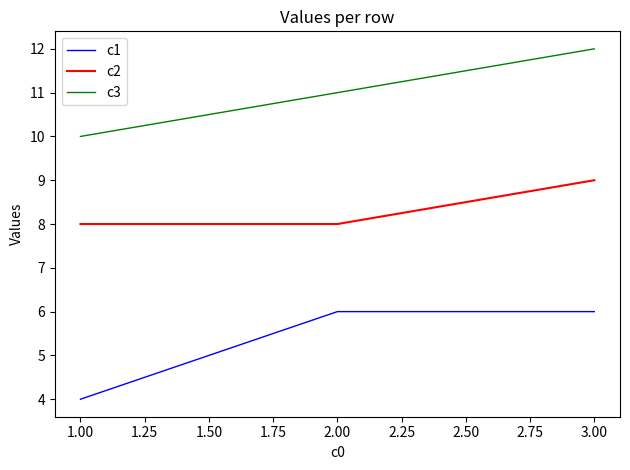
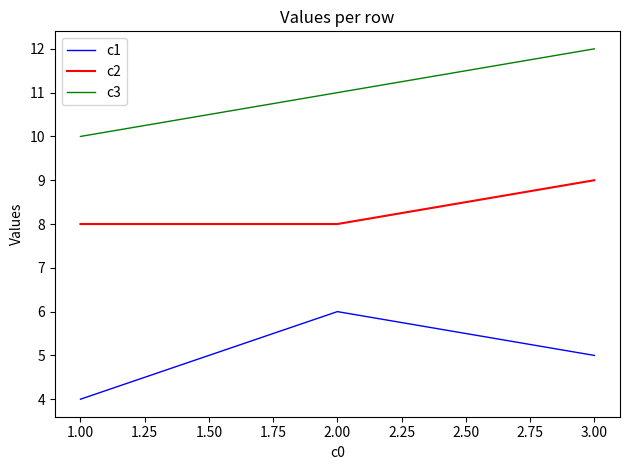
c1, 3.00: 6 -> 5
